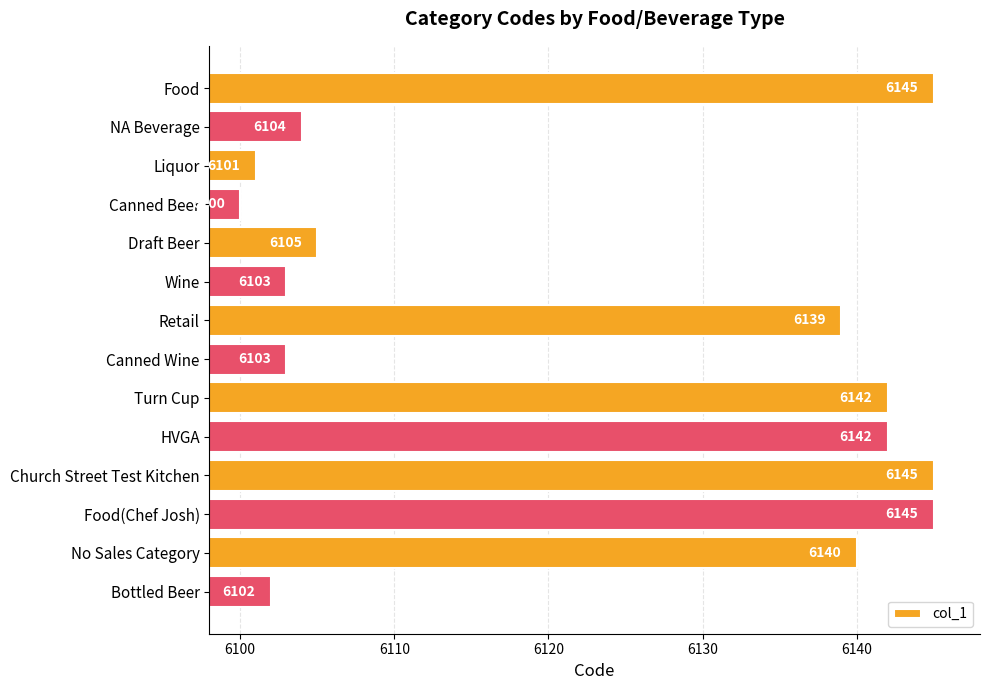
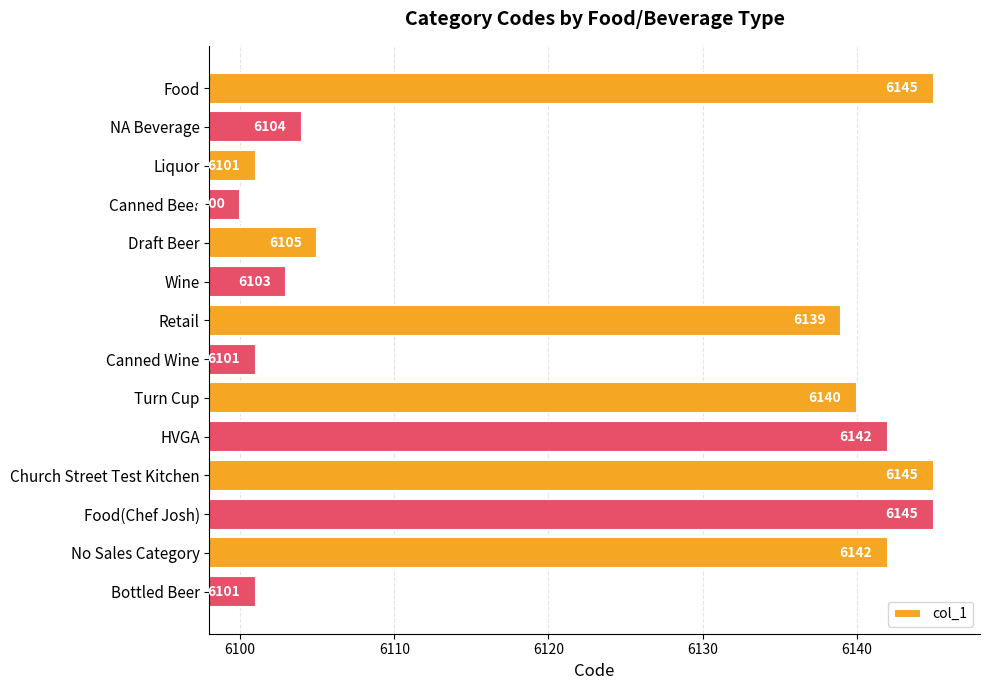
Canned Wine: 6103 -> 6101
Turn Cup: 6142 -> 6140
No Sales Category: 6140 -> 6142
Bottled Beer: 6102 -> 6101
